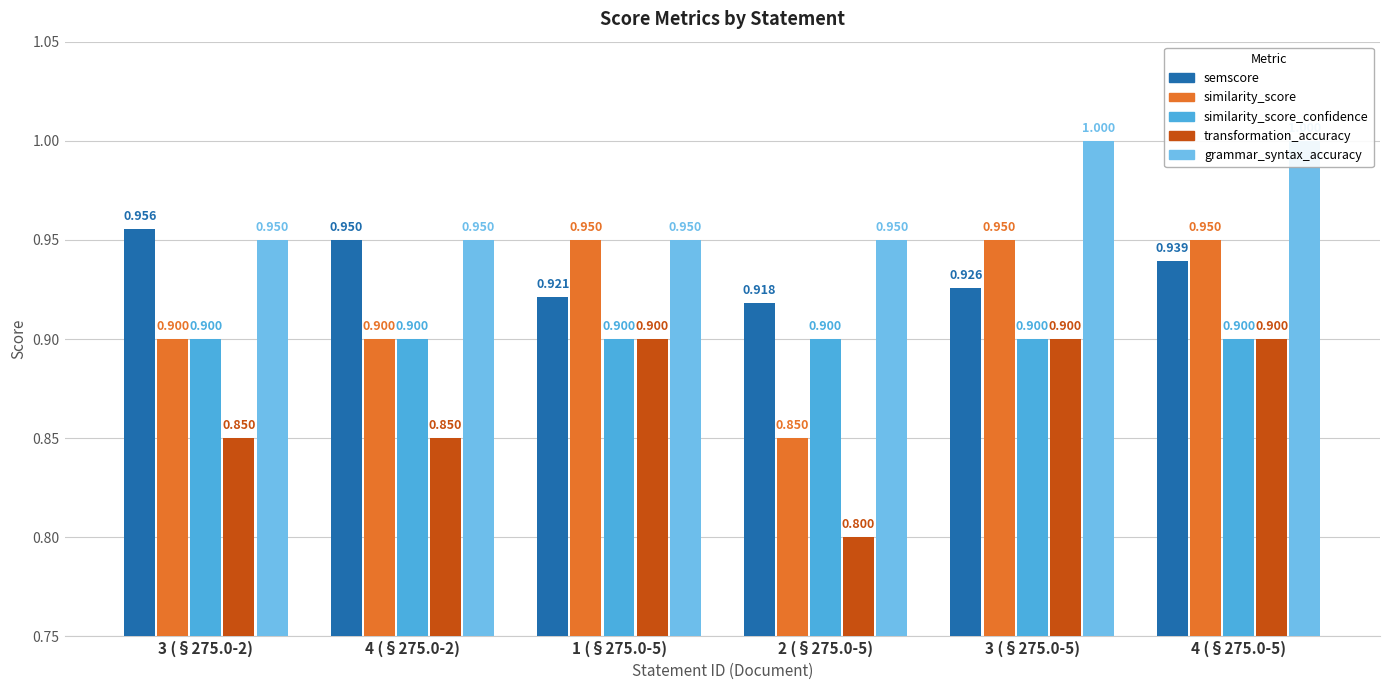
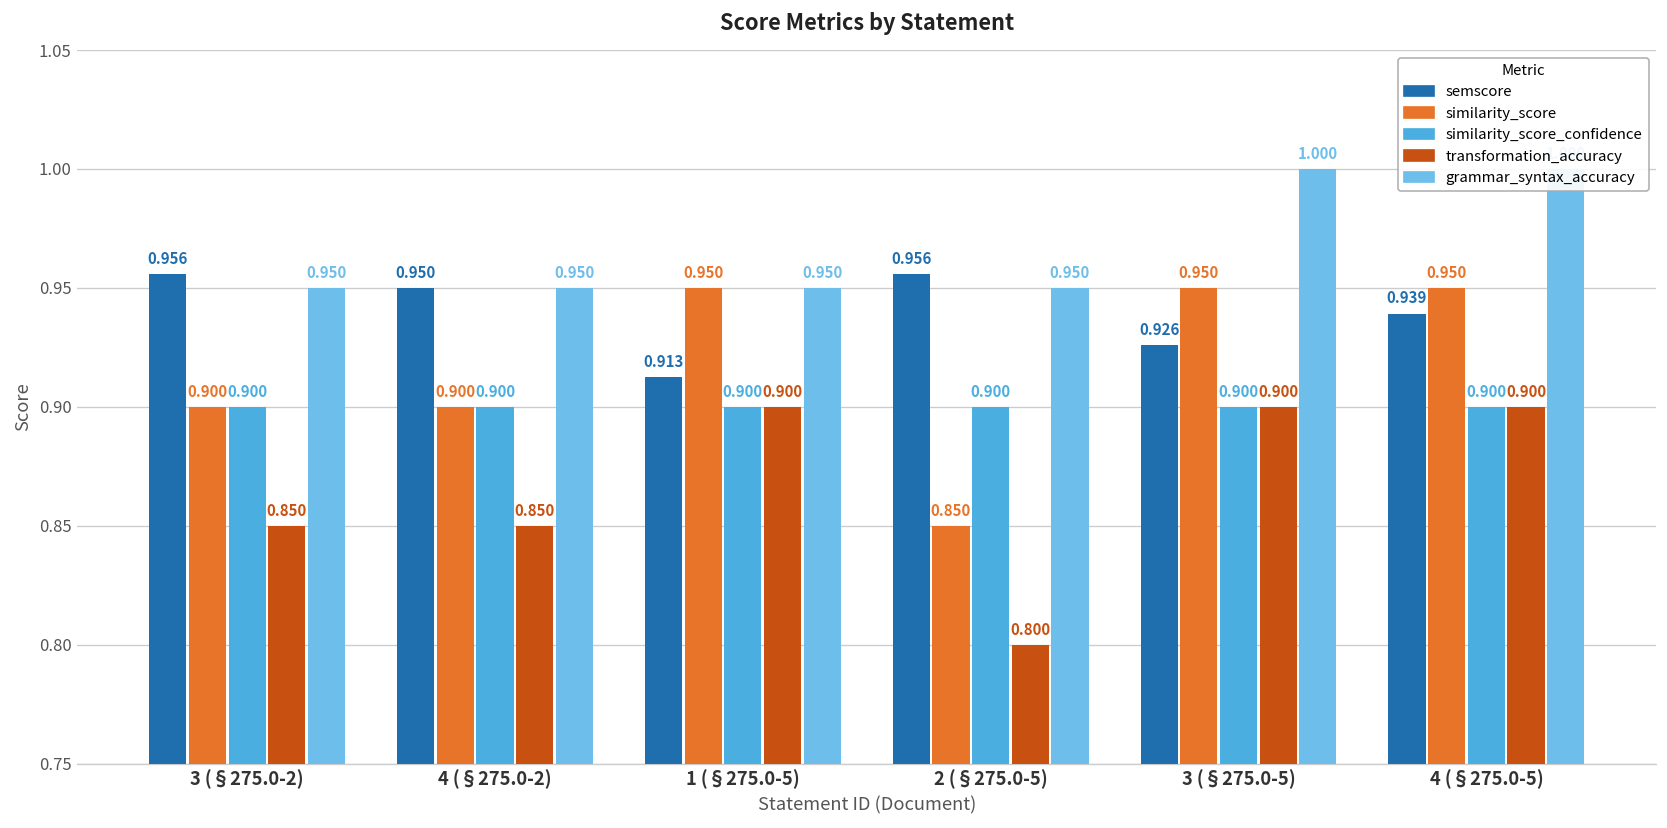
semscore, 1 (§275.0-5): 0.921 -> 0.913
semscore, 2 (§275.0-5): 0.918 -> 0.956
